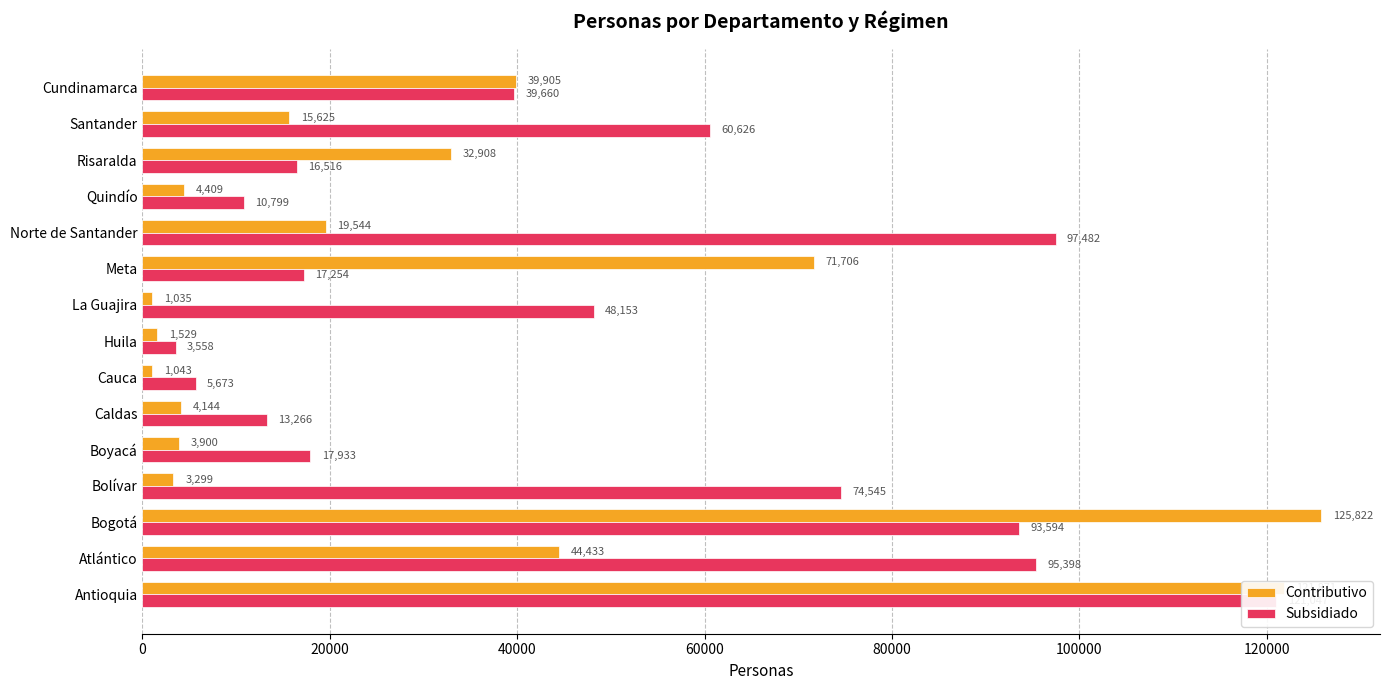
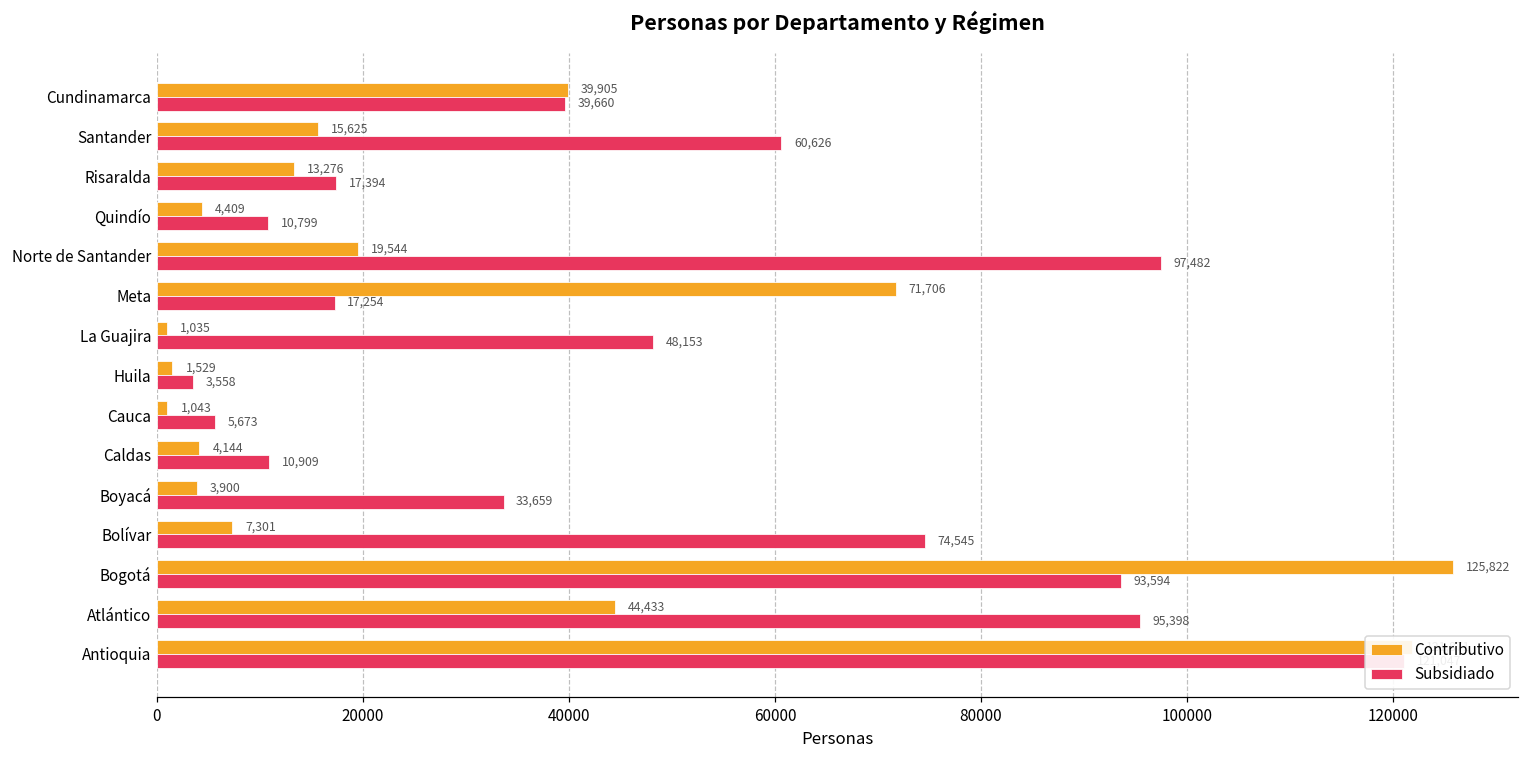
Contributivo, Risaralda: 32,908 -> 13,276
Subsidiado, Risaralda: 16,516 -> 17,394
Subsidiado, Caldas: 13,266 -> 10,909
Subsidiado, Boyacá: 17,933 -> 33,659
Contributivo, Bolívar: 3,299 -> 7,301
